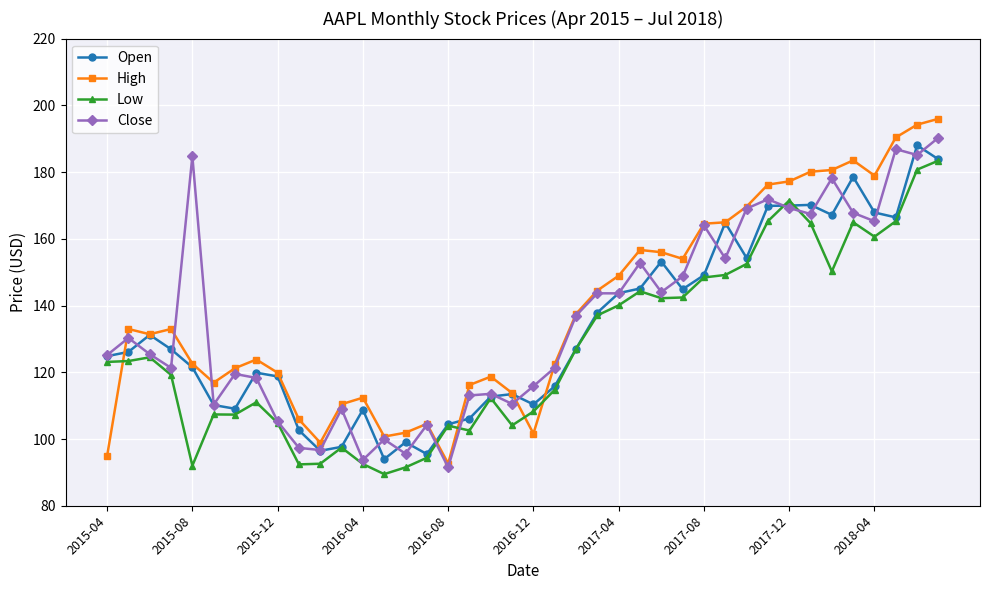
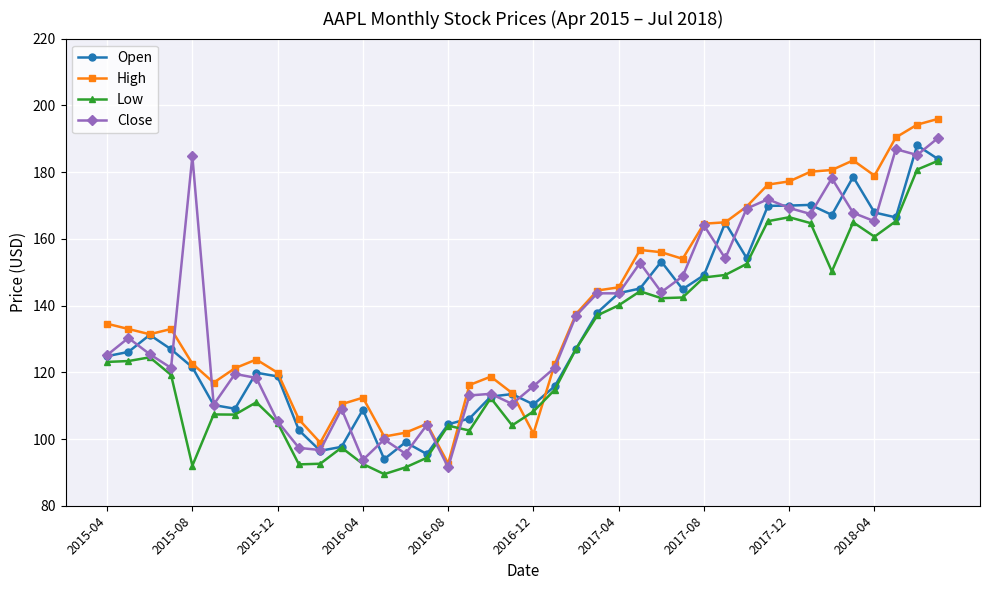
High, 2015-04: 95 -> 135
High, 2017-04: 149 -> 145
Low, 2017-12: 171 -> 166
